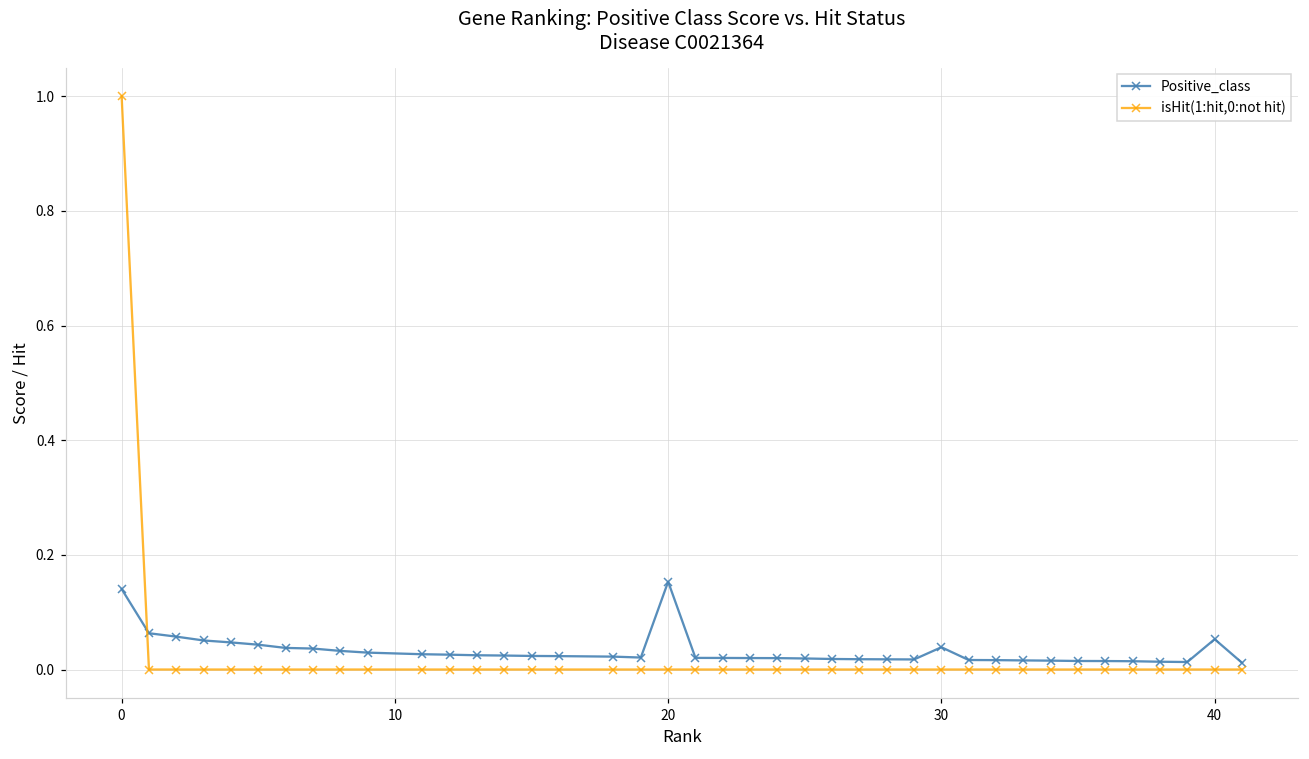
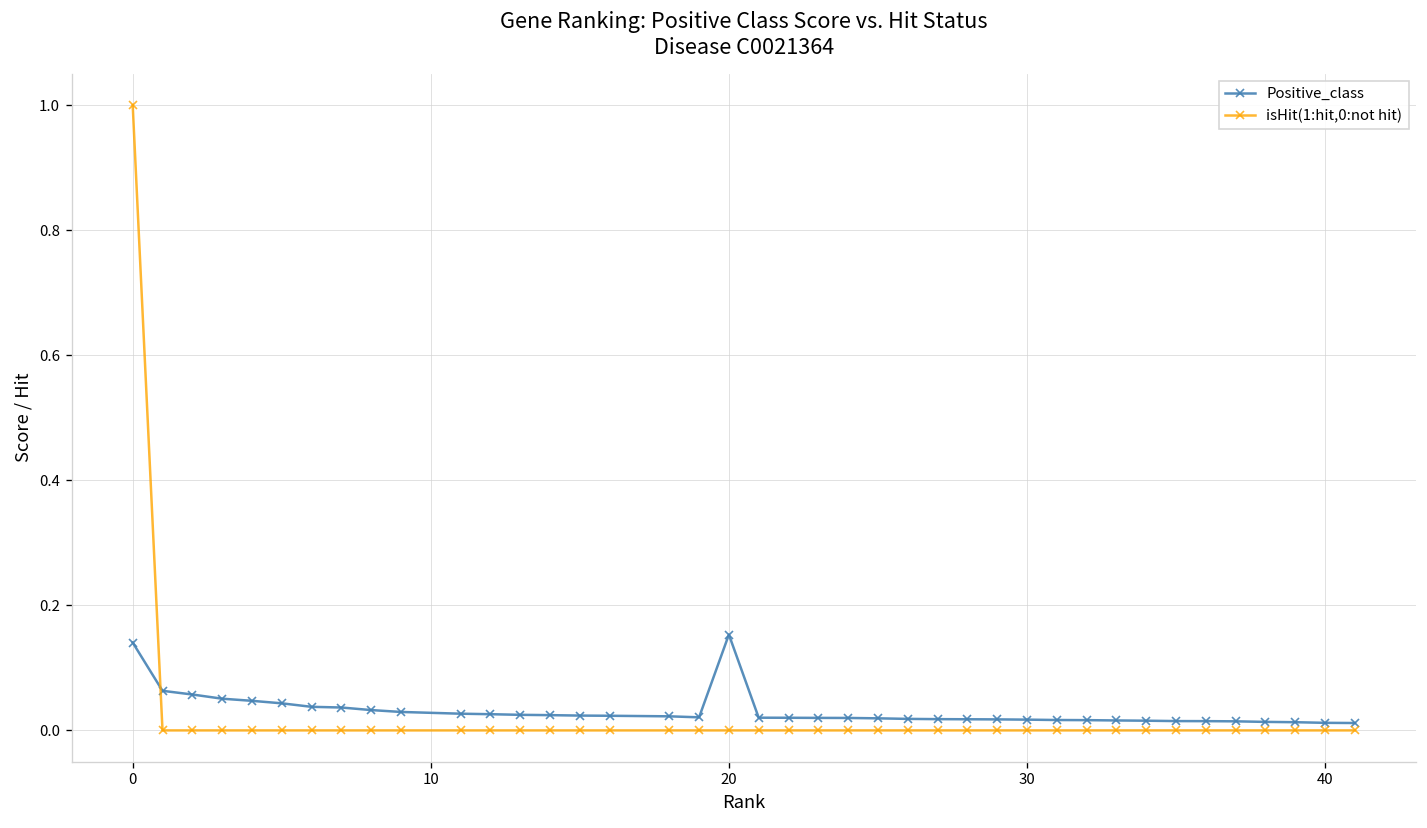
Positive_class, 30: 0.04 -> 0.02
Positive_class, 40: 0.05 -> 0.01
